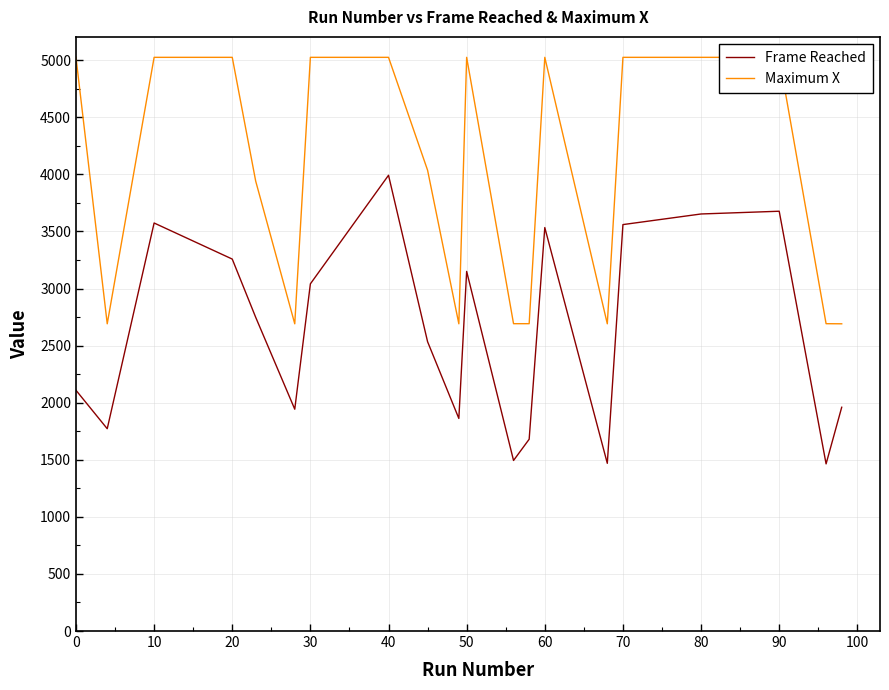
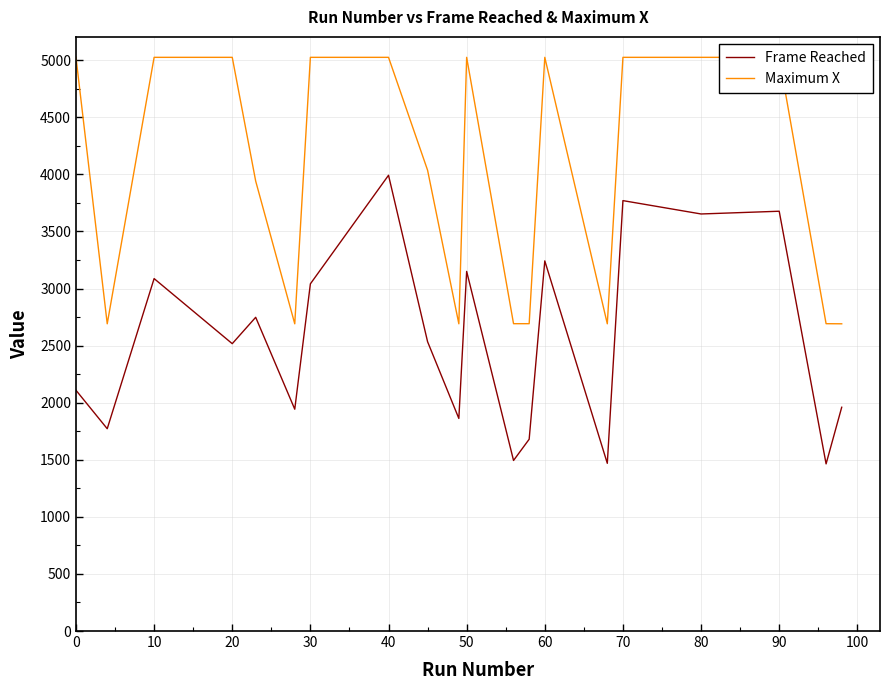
Frame Reached, 10: 3570 -> 3090
Frame Reached, 20: 3260 -> 2520
Frame Reached, 60: 3530 -> 3240
Frame Reached, 70: 3560 -> 3770
